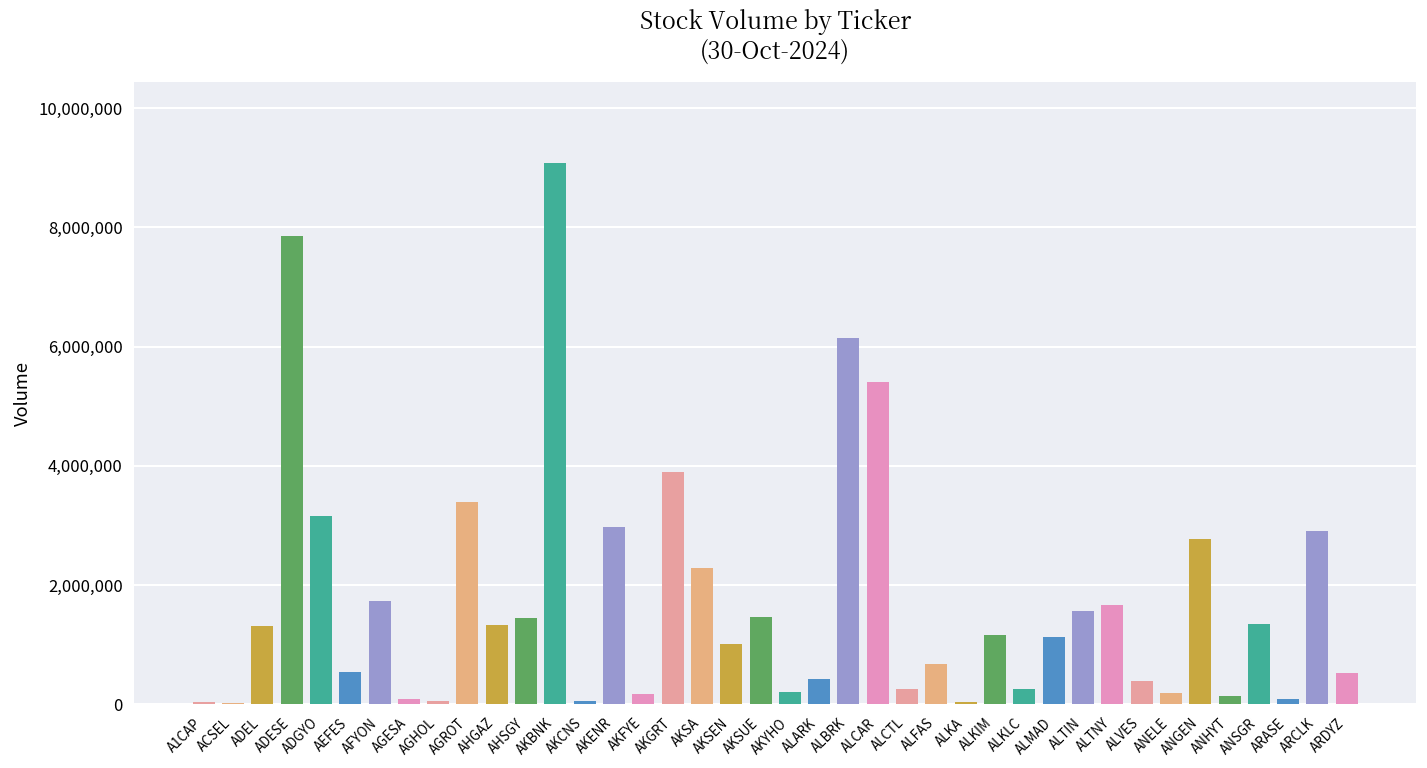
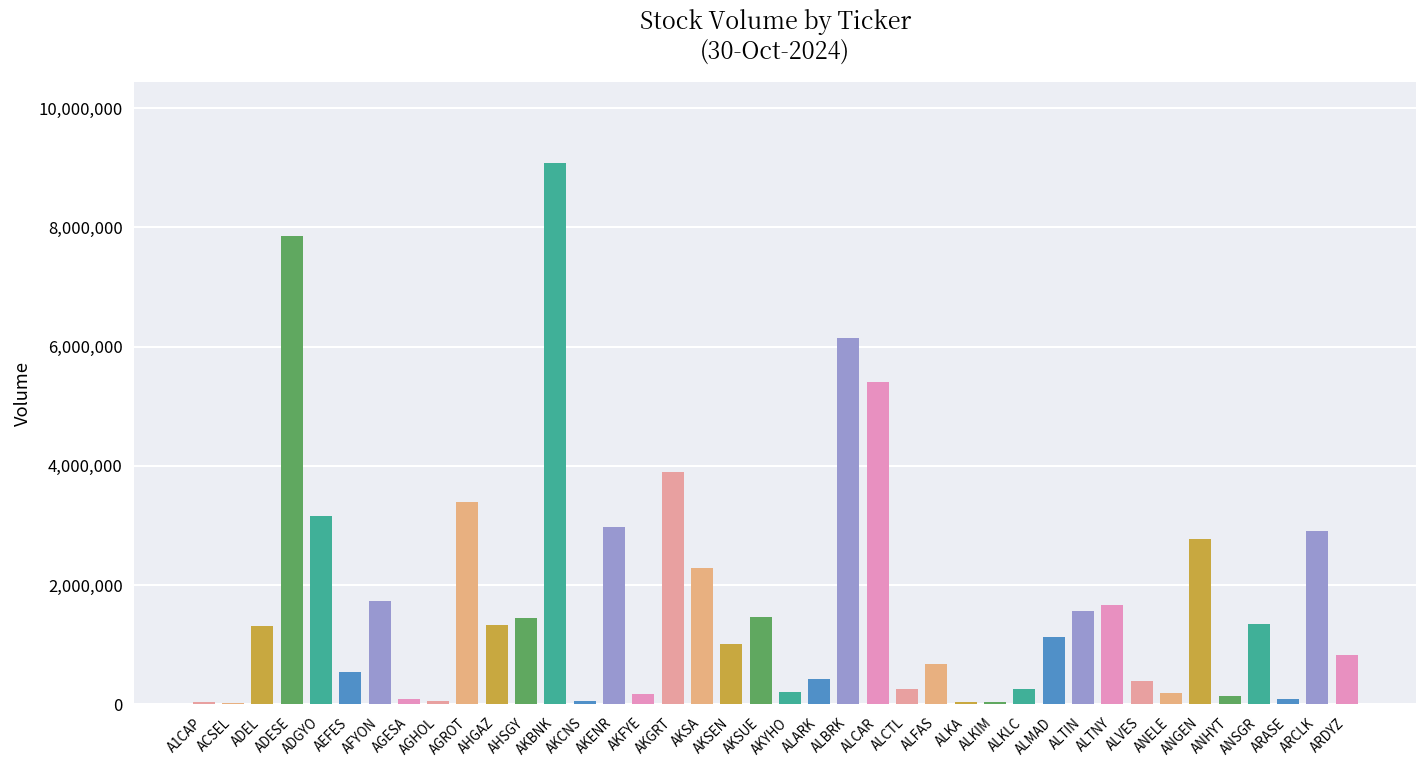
ALKIM: 1,200,000 -> 0
ARDYZ: 500,000 -> 800,000
